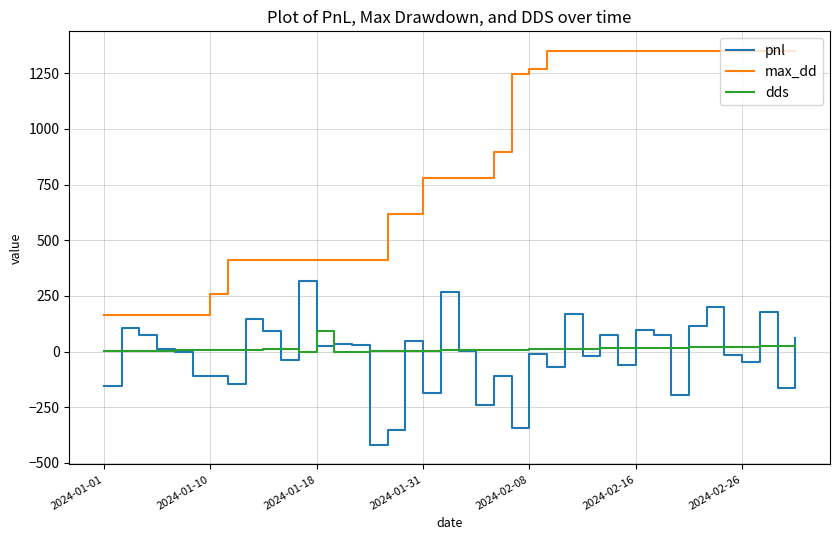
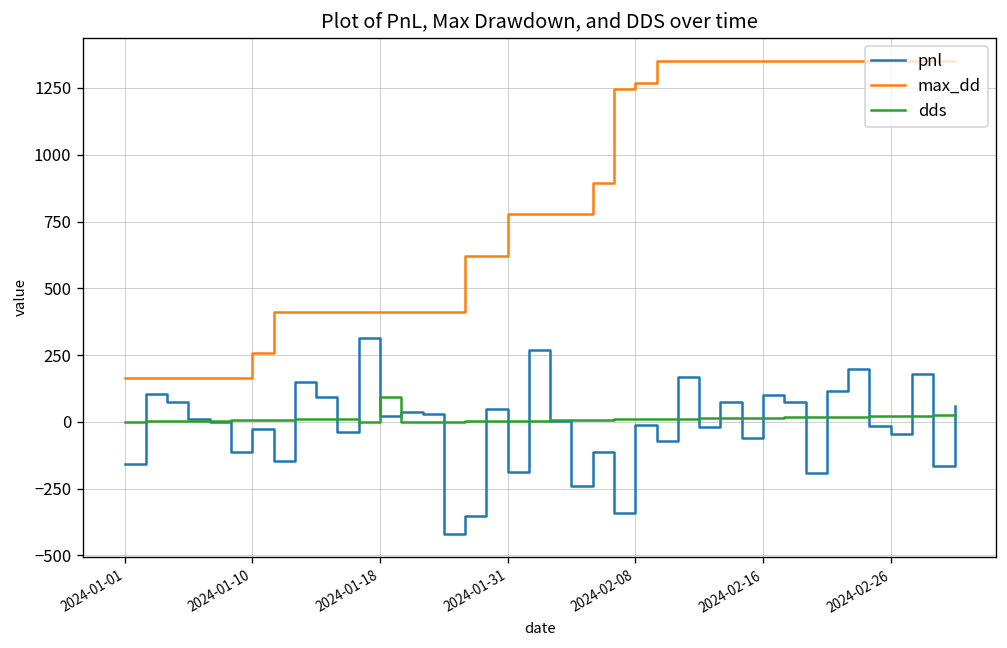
pnl, 2024-01-10: -110 -> -30
